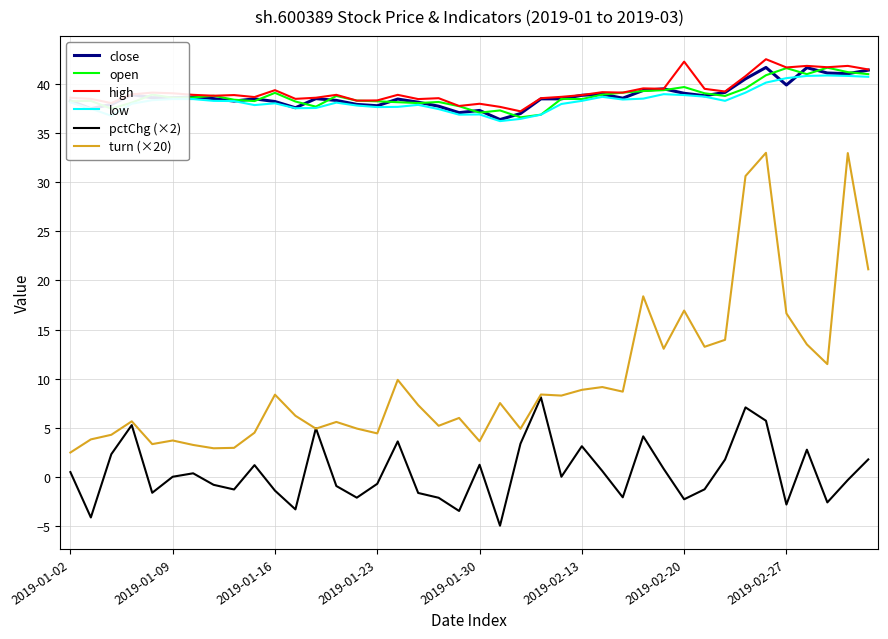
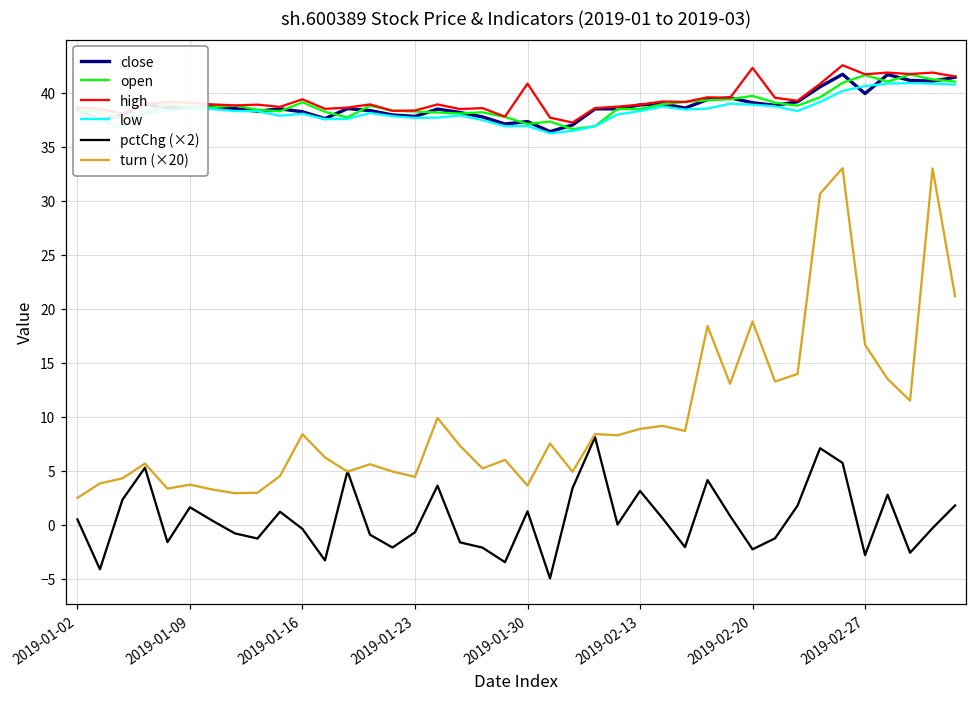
pctChg (×2), 2019-01-09: 0 -> 2
pctChg (×2), 2019-01-16: -1 -> 0
high, 2019-01-30: 38 -> 41
turn (×20), 2019-02-20: 17 -> 19
